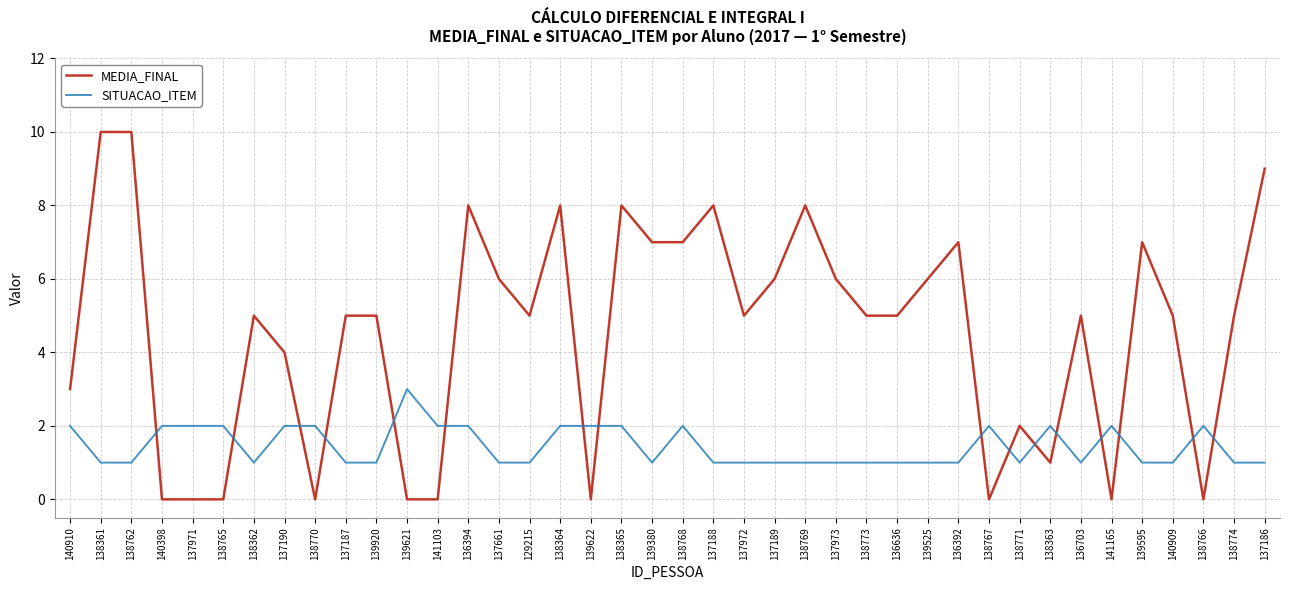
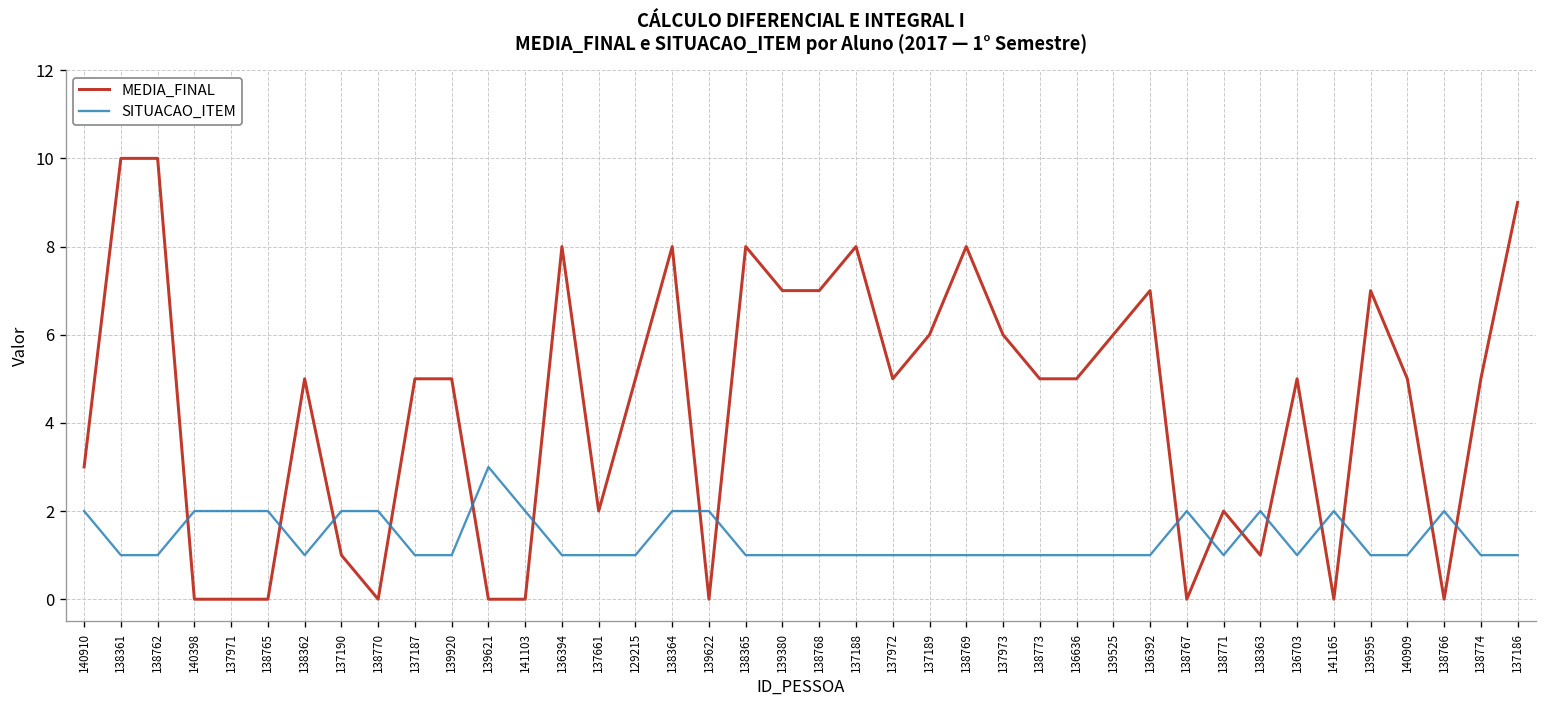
MEDIA_FINAL, 137190: 4 -> 1
SITUACAO_ITEM, 136394: 2 -> 1
MEDIA_FINAL, 137661: 6 -> 2
SITUACAO_ITEM, 138365: 2 -> 1
SITUACAO_ITEM, 138768: 2 -> 1
